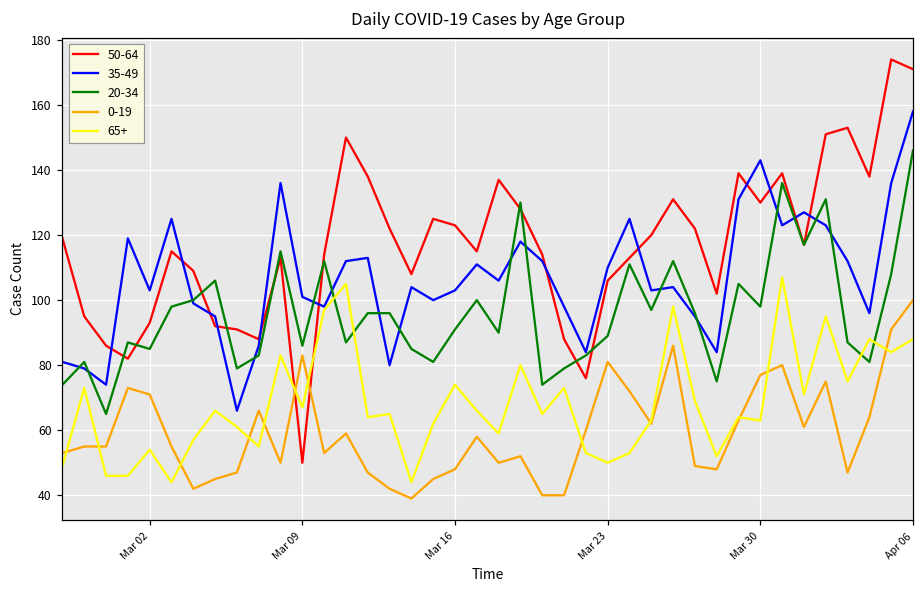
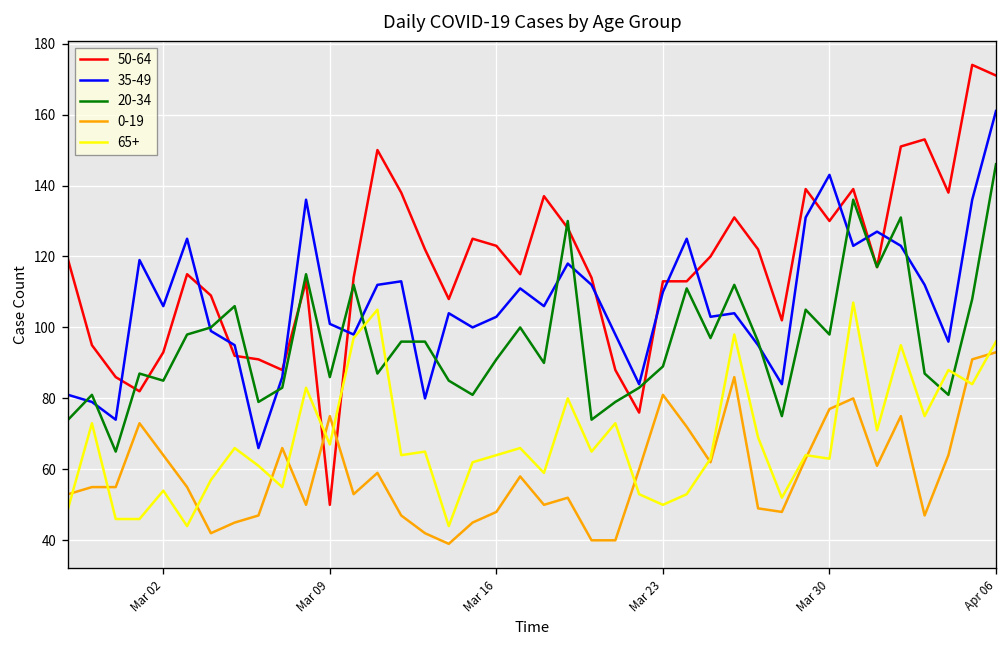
35-49, Mar 02: 103 -> 106
0-19, Mar 02: 71 -> 64
0-19, Mar 09: 83 -> 75
65+, Mar 16: 74 -> 64
50-64, Mar 23: 106 -> 113
35-49, Apr 06: 158 -> 161
0-19, Apr 06: 100 -> 93
65+, Apr 06: 88 -> 96
